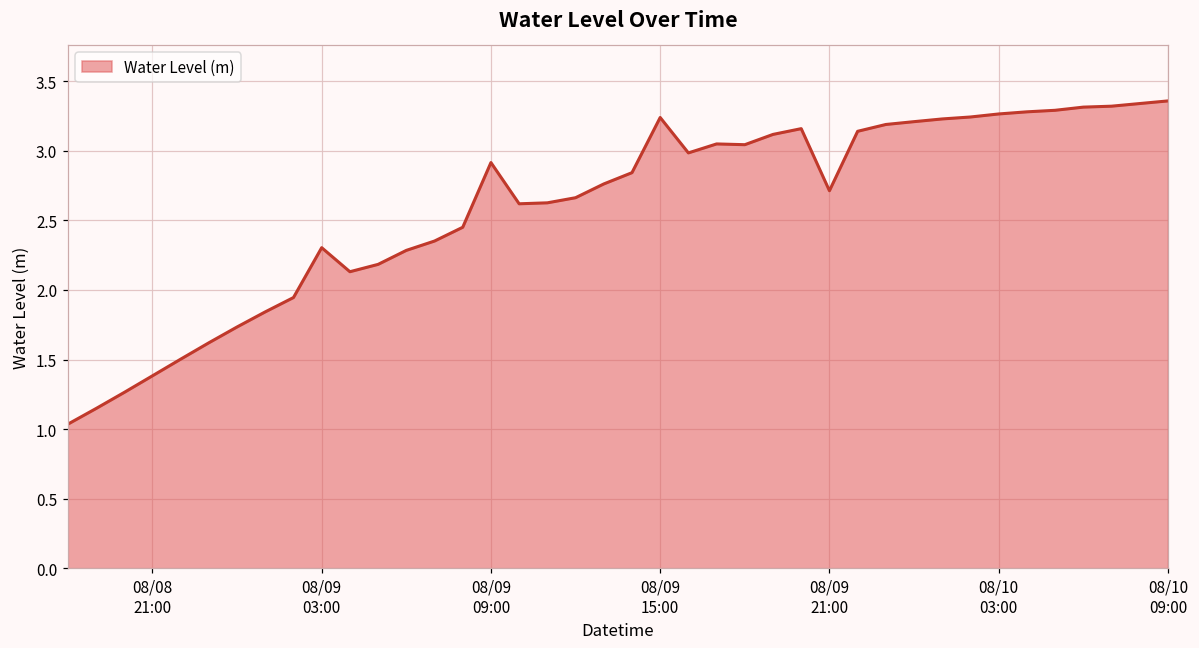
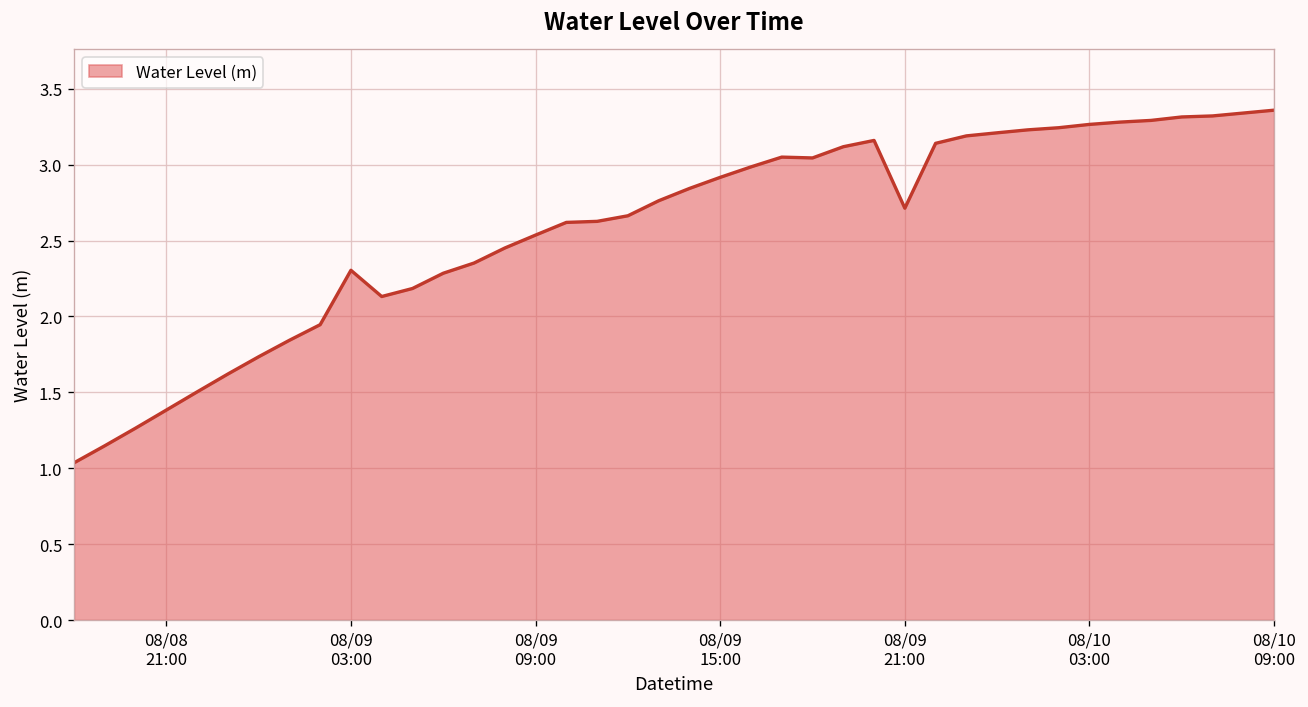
08/09 09:00: 2.92 -> 2.54
08/09 15:00: 3.24 -> 2.92
